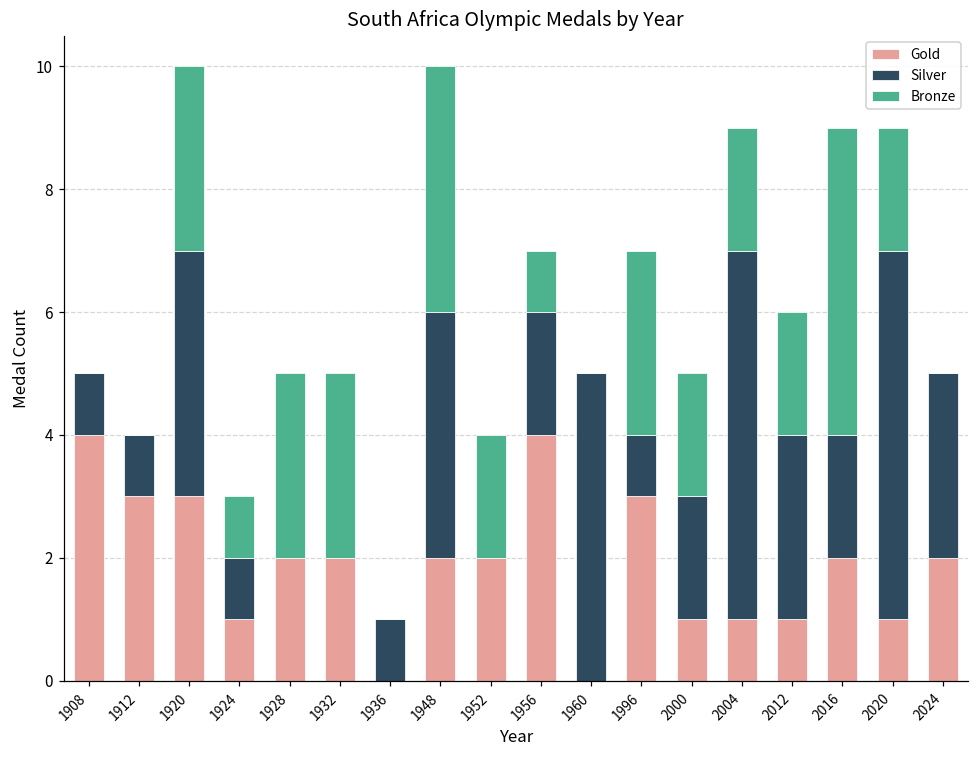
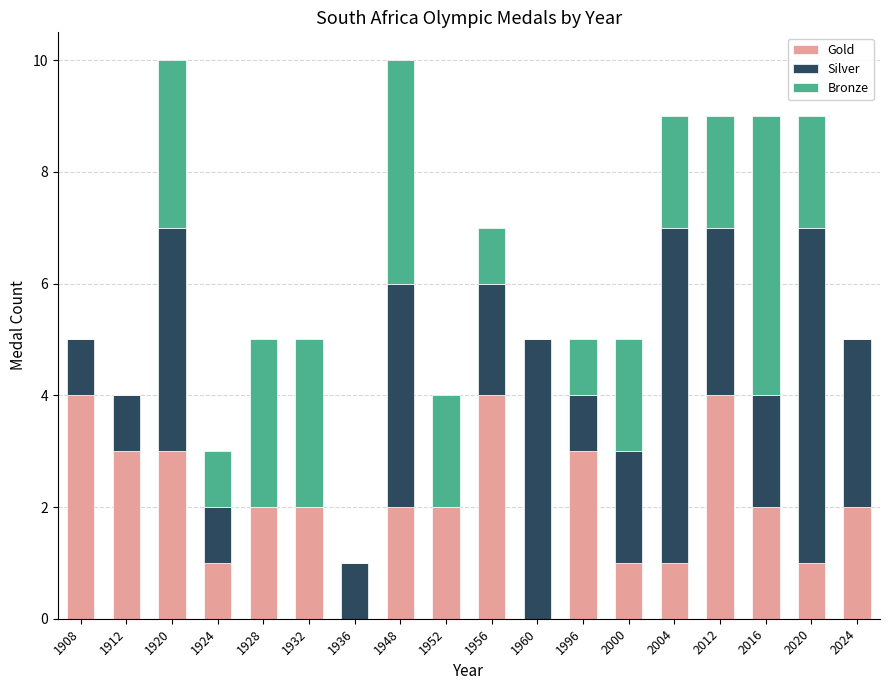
Bronze, 1996: 3 -> 1
Gold, 2012: 1 -> 4
